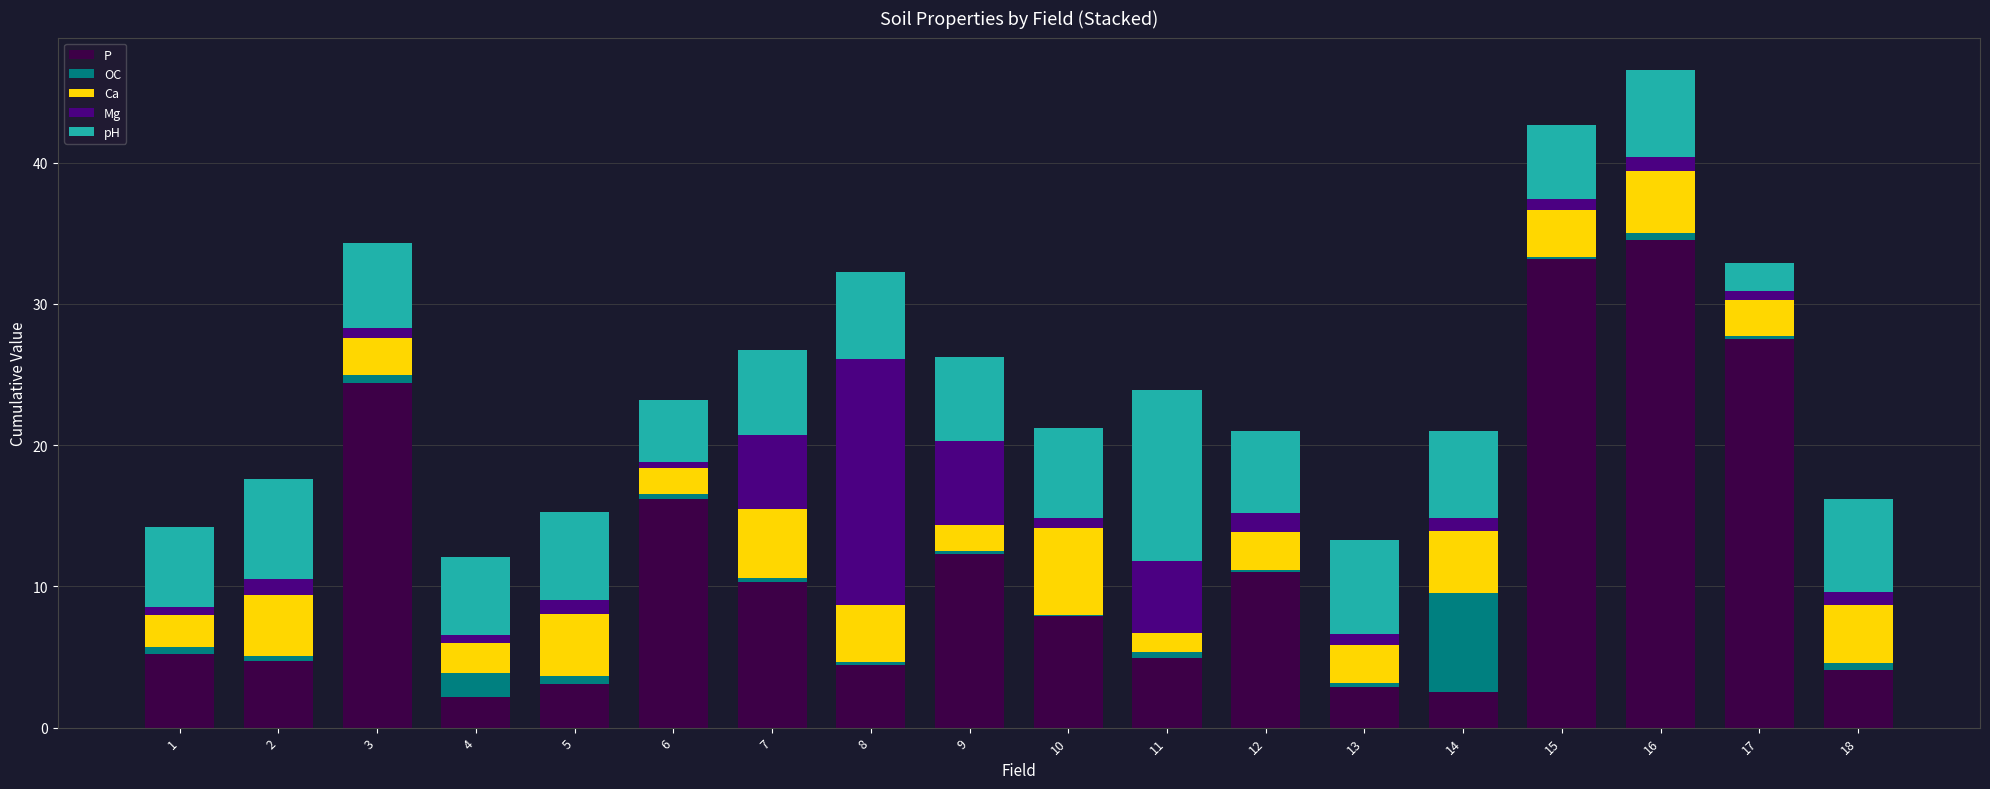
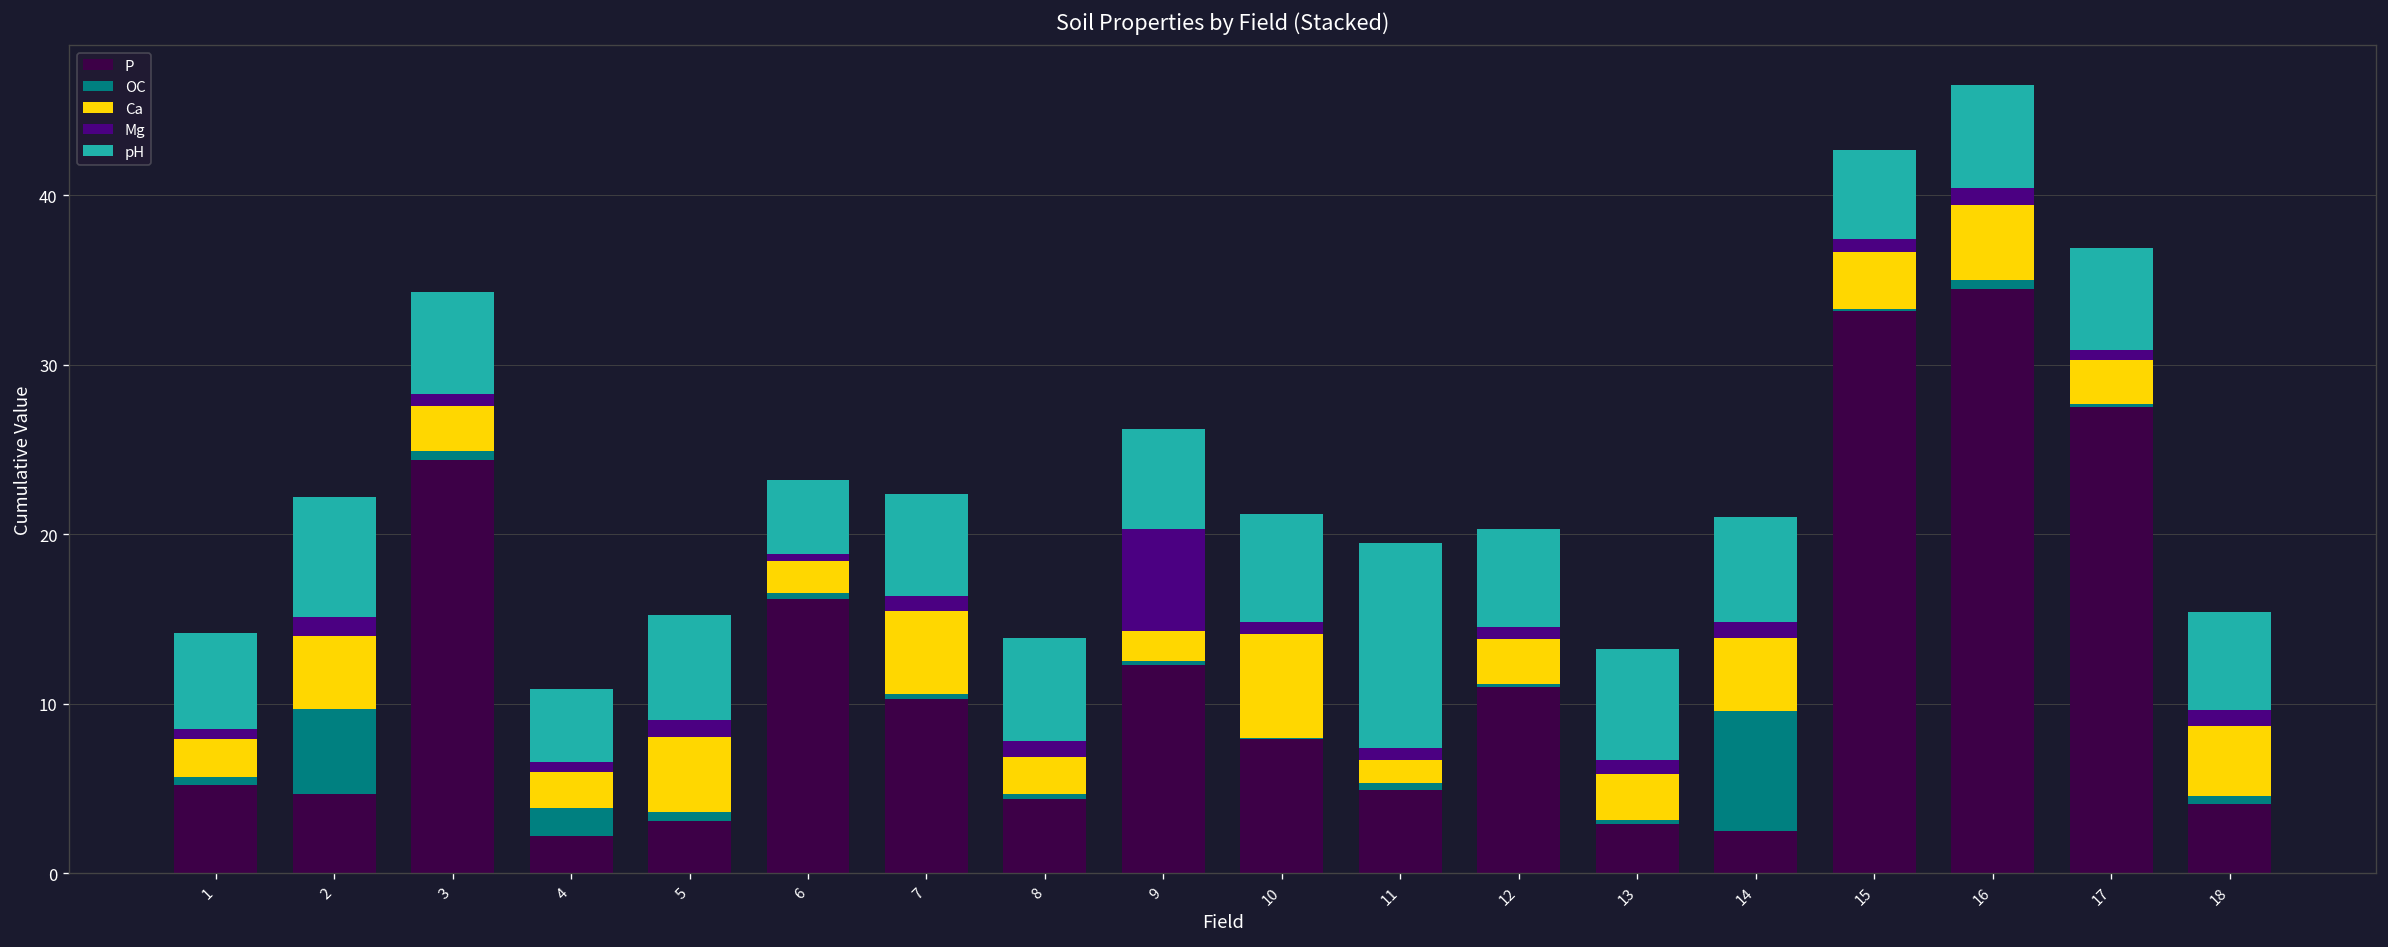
OC, 2: 0.4 -> 5.0
pH, 4: 5.5 -> 4.3
Mg, 7: 5.2 -> 0.9
Ca, 8: 4.0 -> 2.2
Mg, 8: 17.4 -> 0.9
Mg, 11: 5.1 -> 0.7
Mg, 12: 1.4 -> 0.7
pH, 17: 2 -> 6
pH, 18: 6.6 -> 5.8
